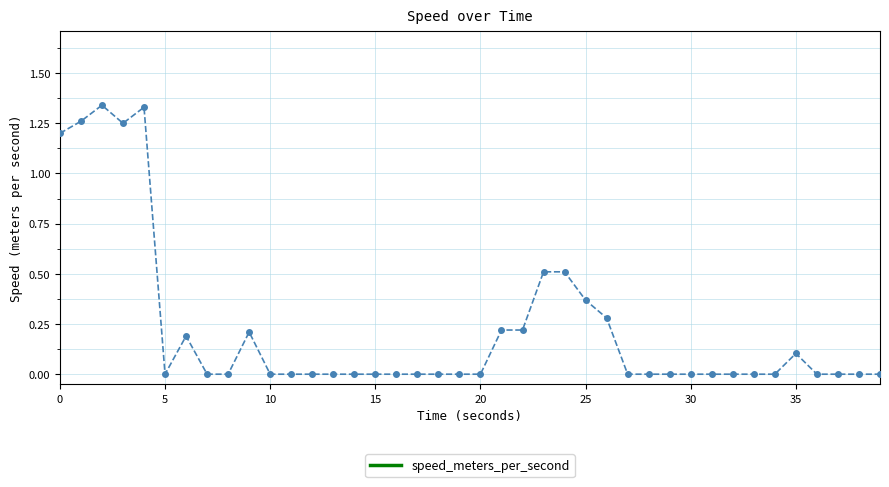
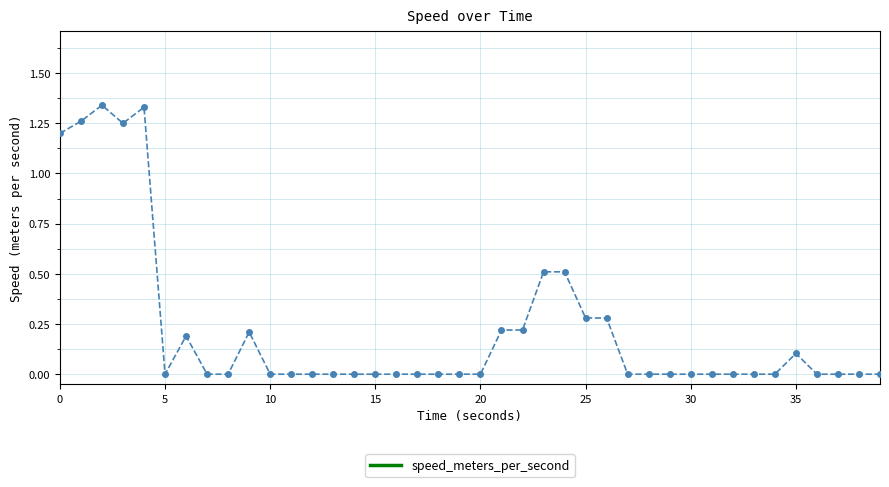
25: 0.37 -> 0.28
